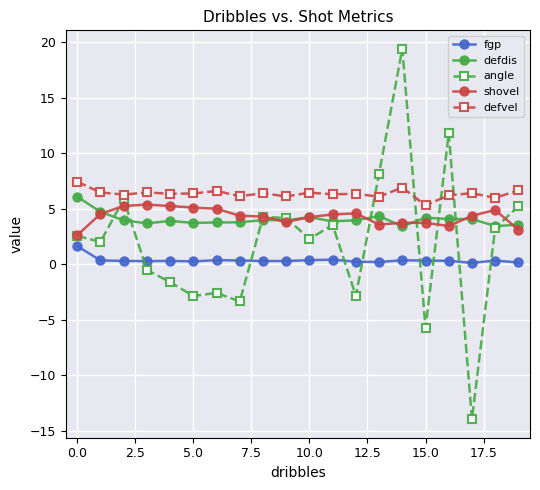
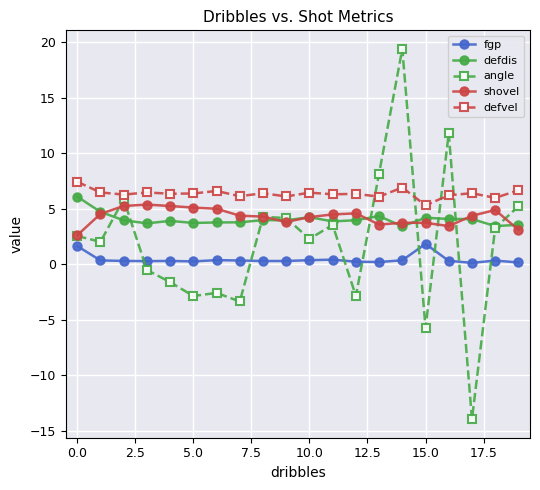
fgp, 15.0: 0.3 -> 1.8
